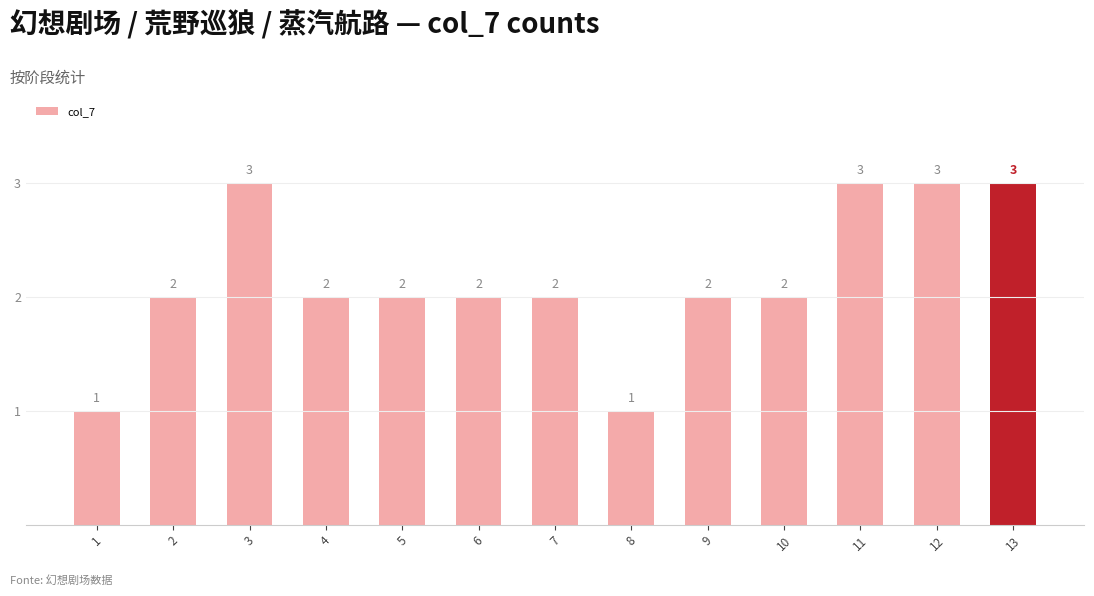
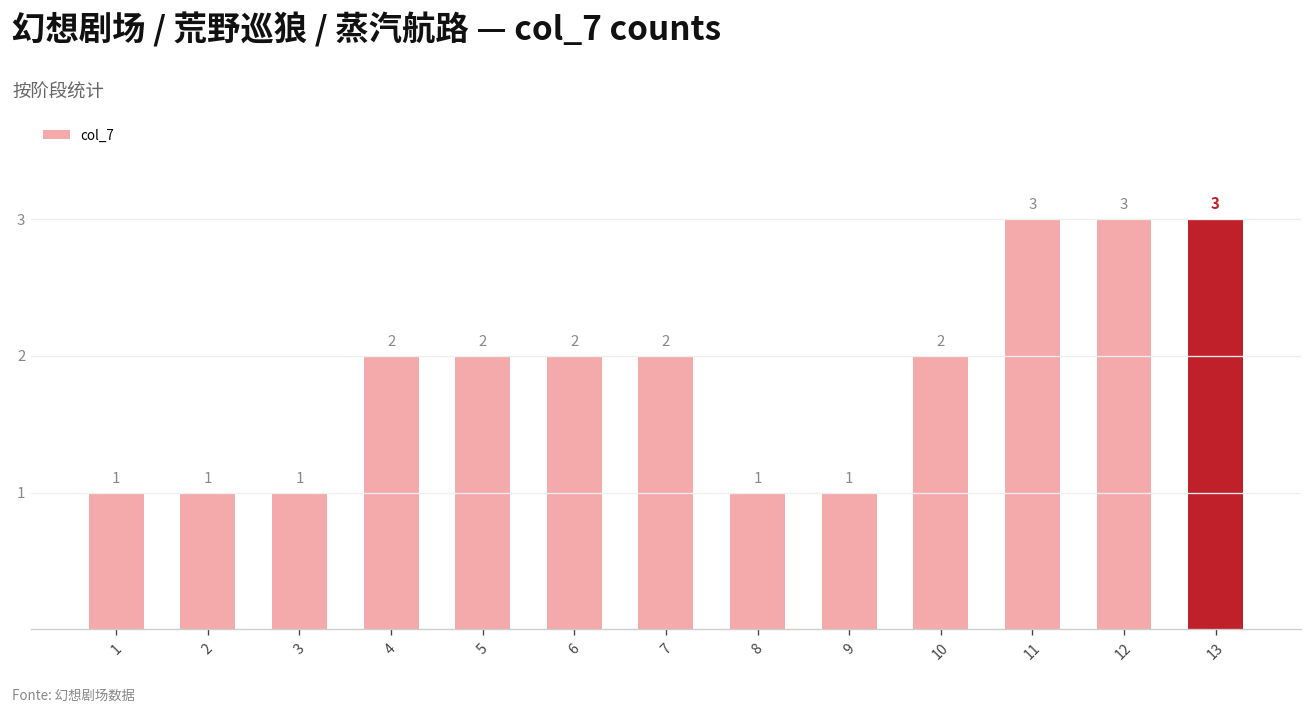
2: 2 -> 1
3: 3 -> 1
9: 2 -> 1
